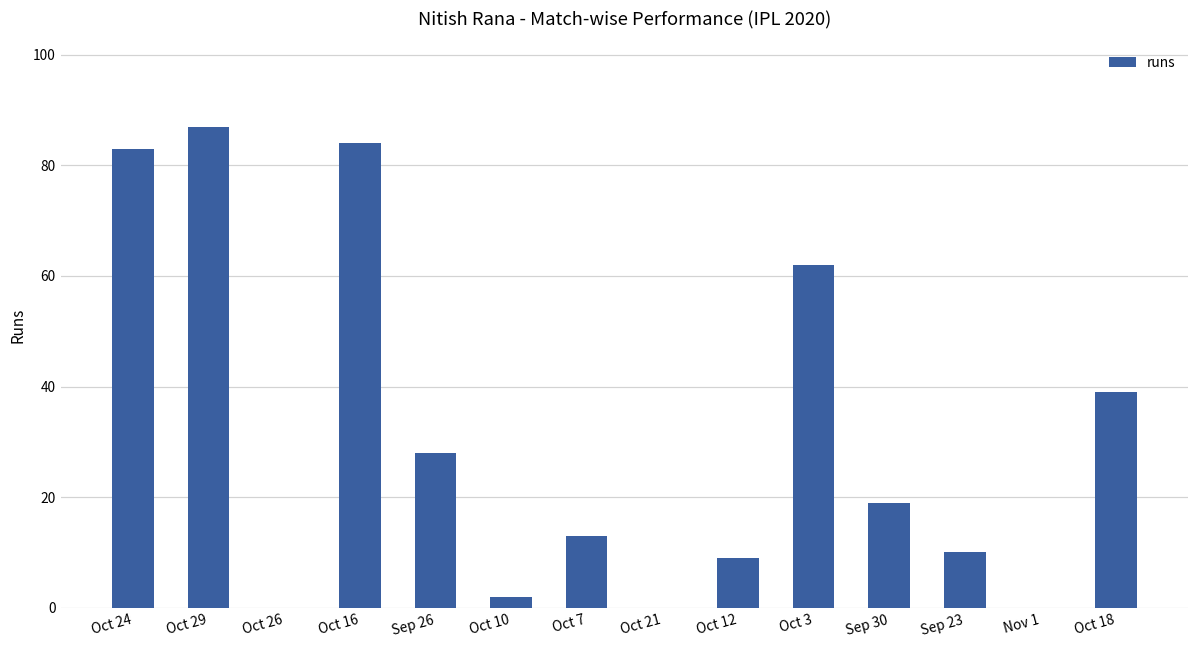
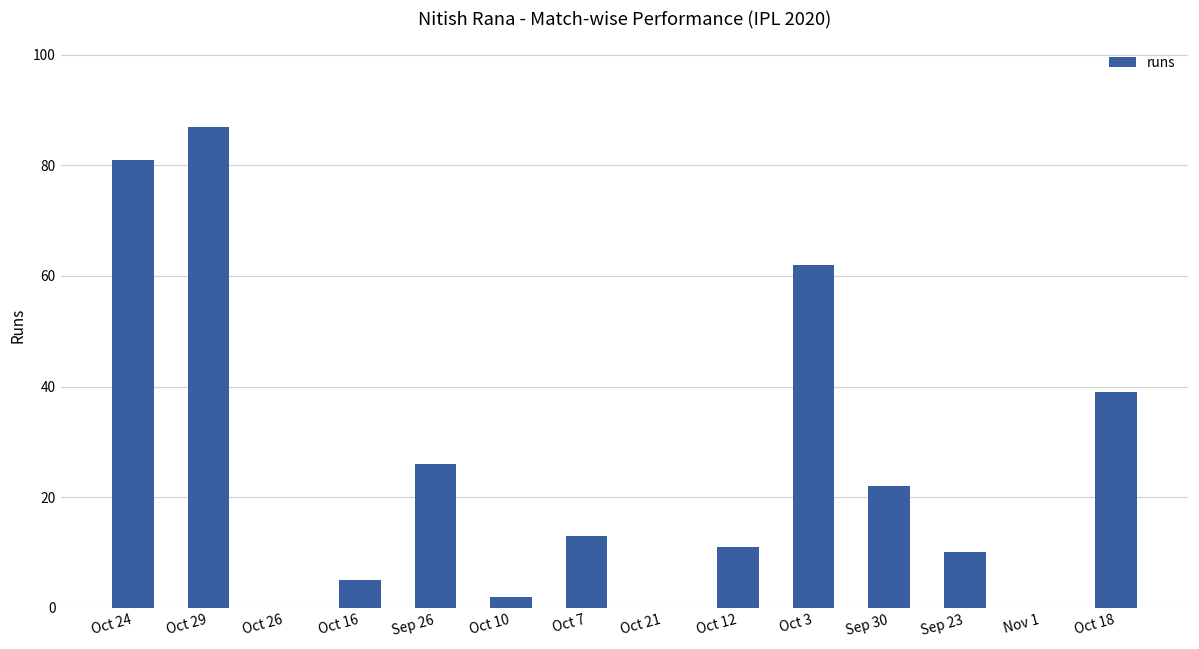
Oct 24: 83 -> 81
Oct 16: 84 -> 5
Sep 26: 28 -> 26
Oct 12: 9 -> 11
Sep 30: 19 -> 22
